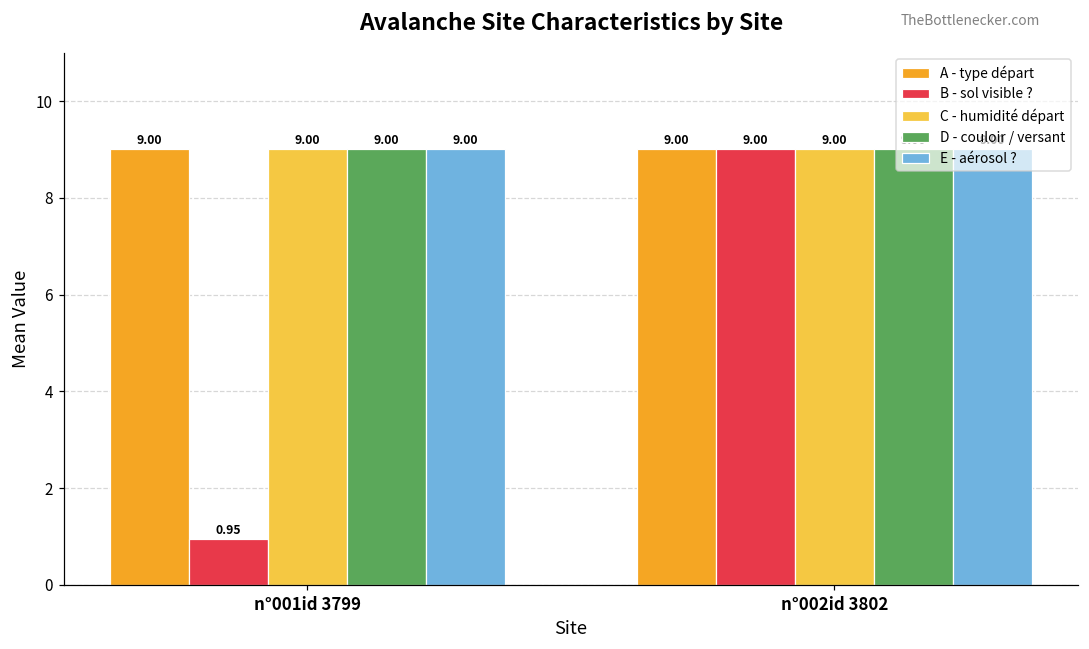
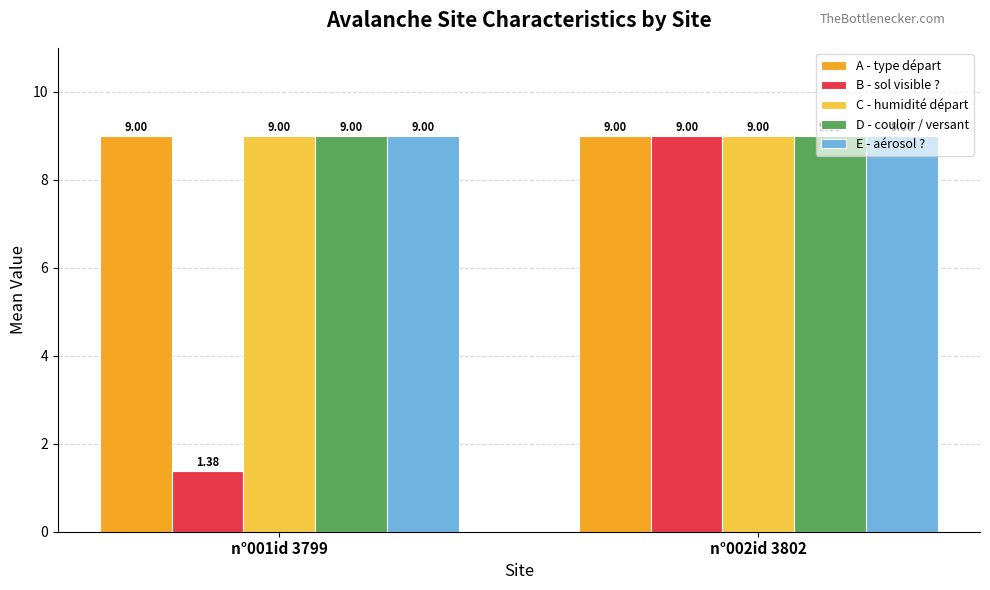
B - sol visible ?, n°001id 3799: 0.95 -> 1.38
